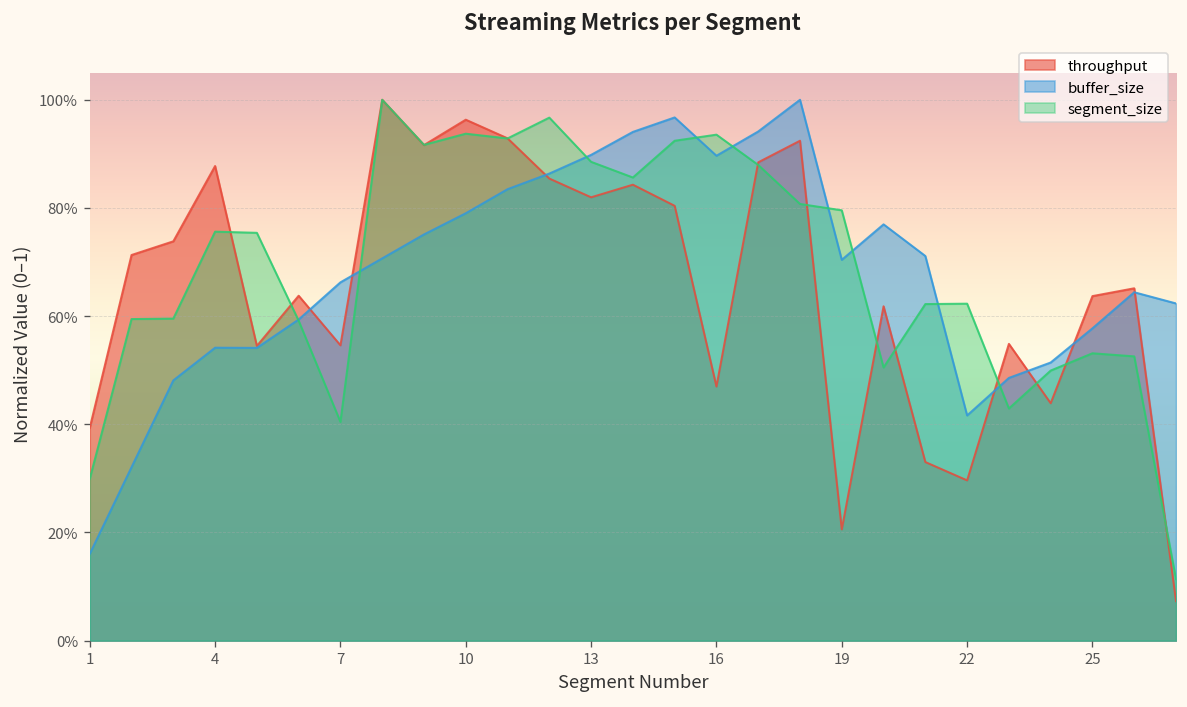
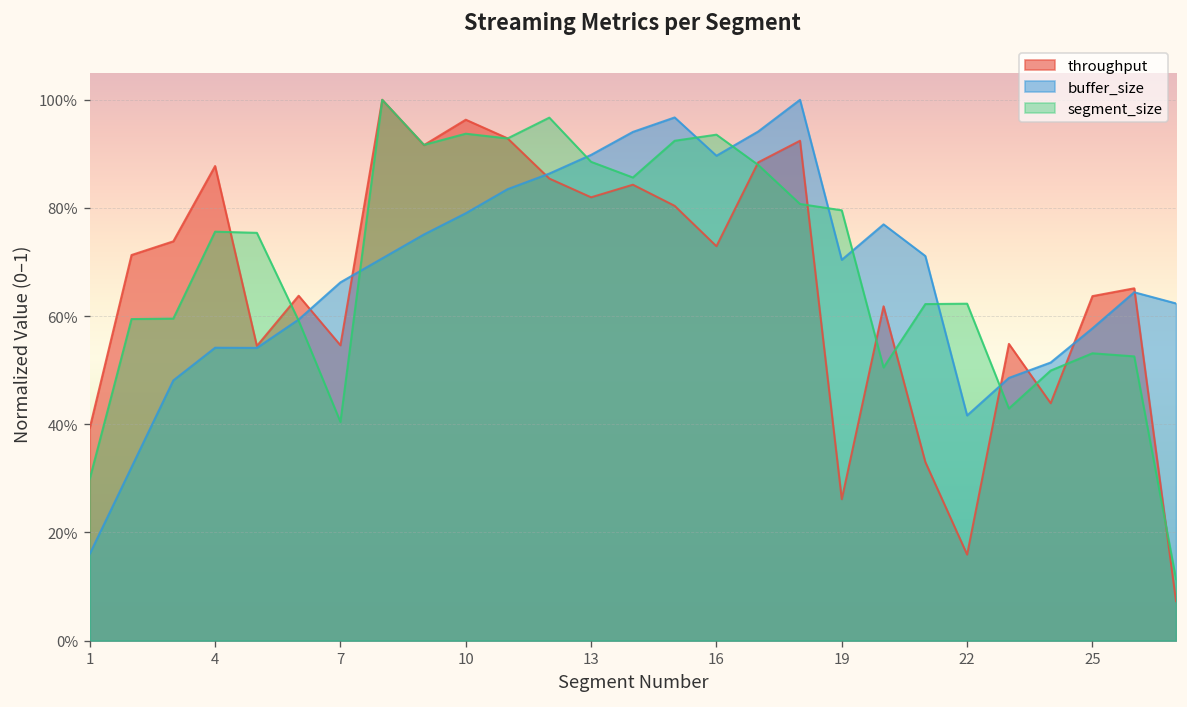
throughput, 16: 47% -> 73%
throughput, 19: 21% -> 26%
throughput, 22: 30% -> 16%
